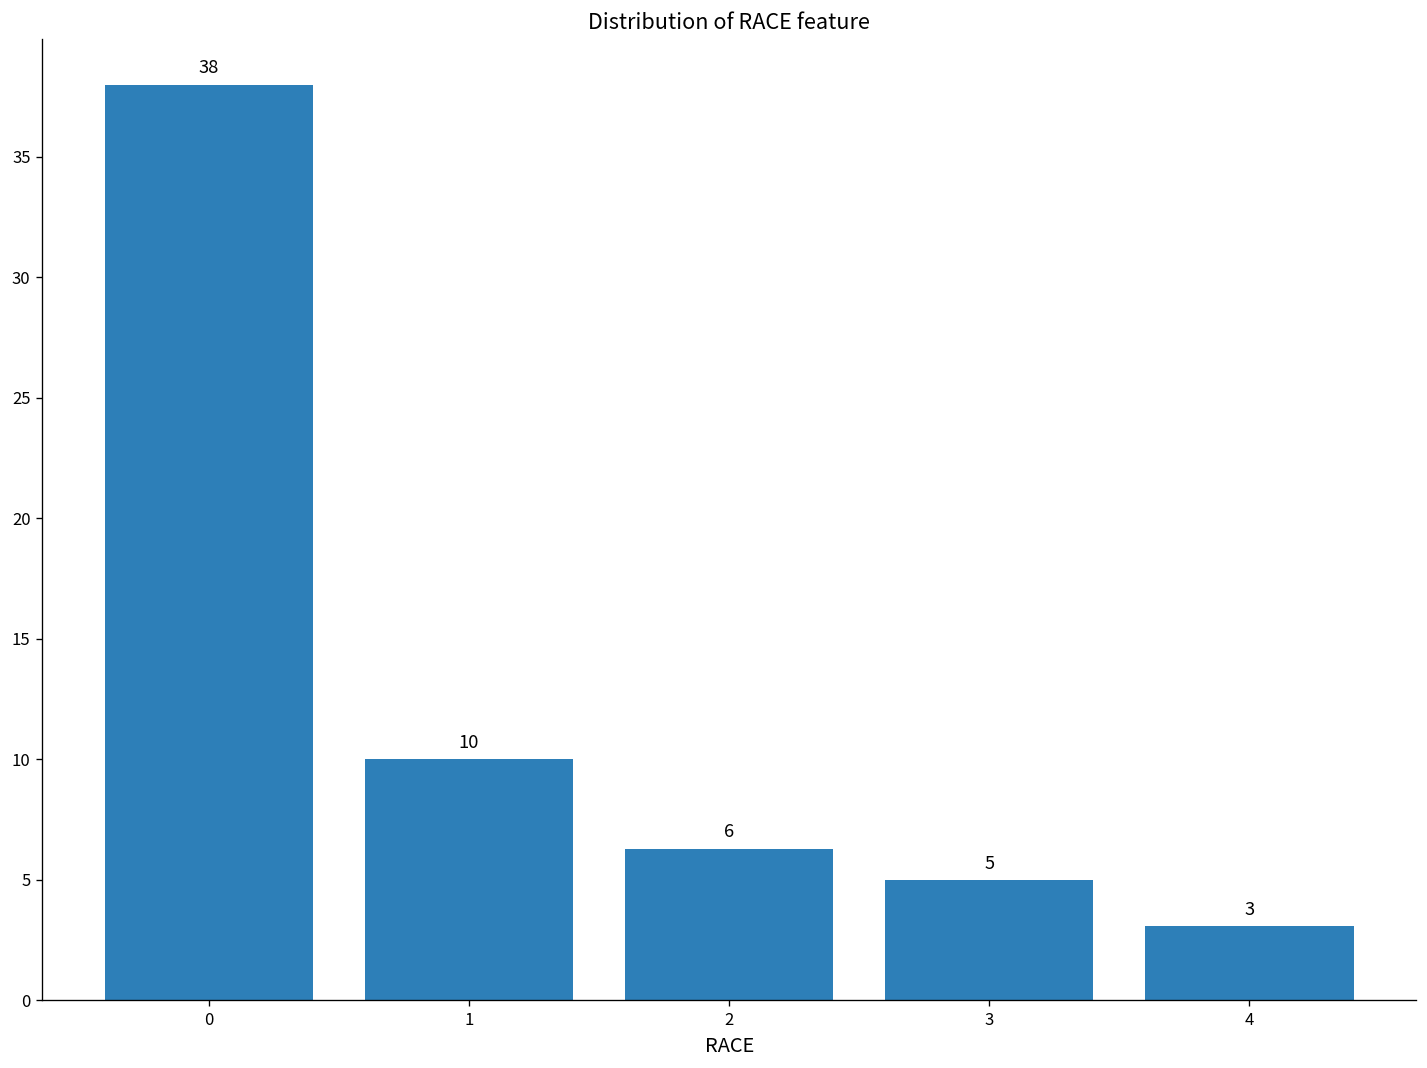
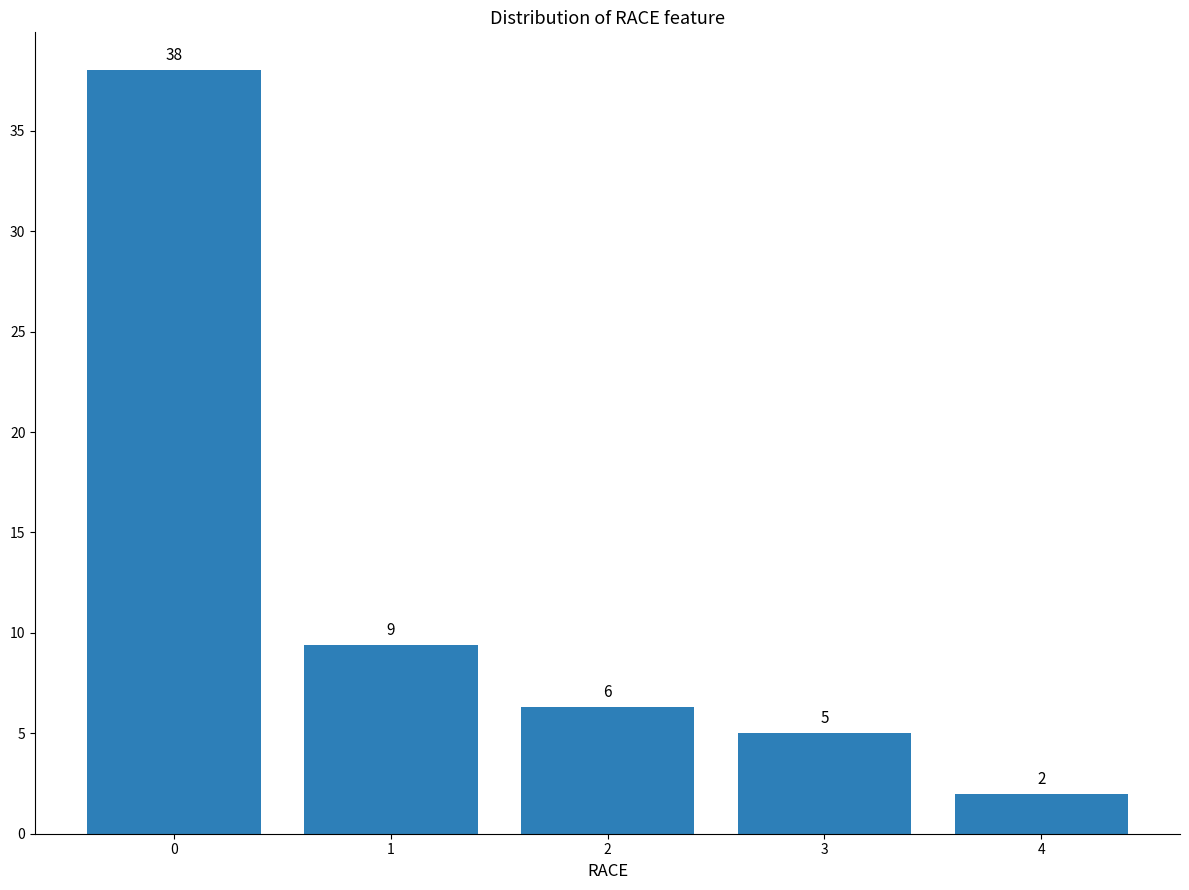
1: 10 -> 9
4: 3 -> 2
